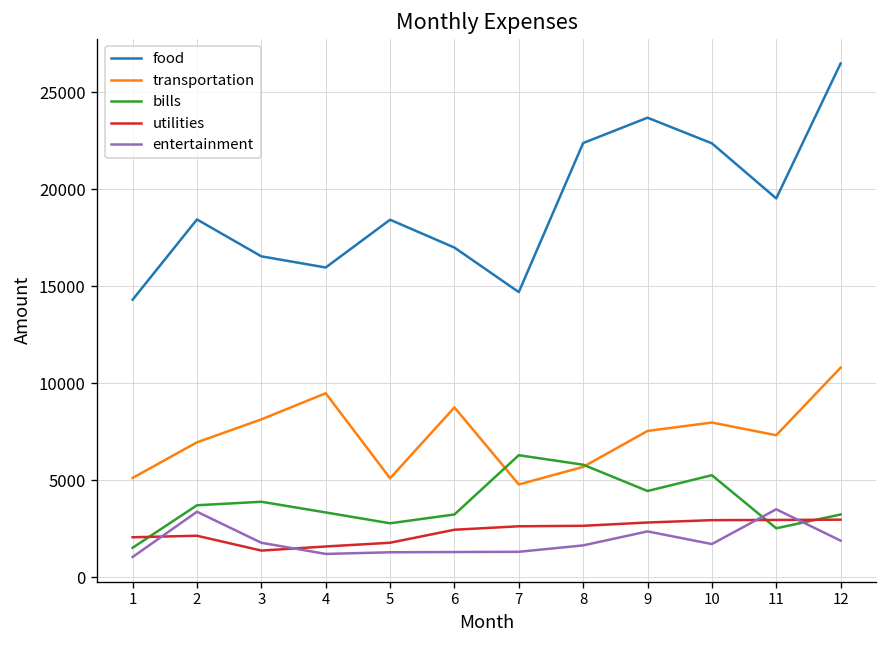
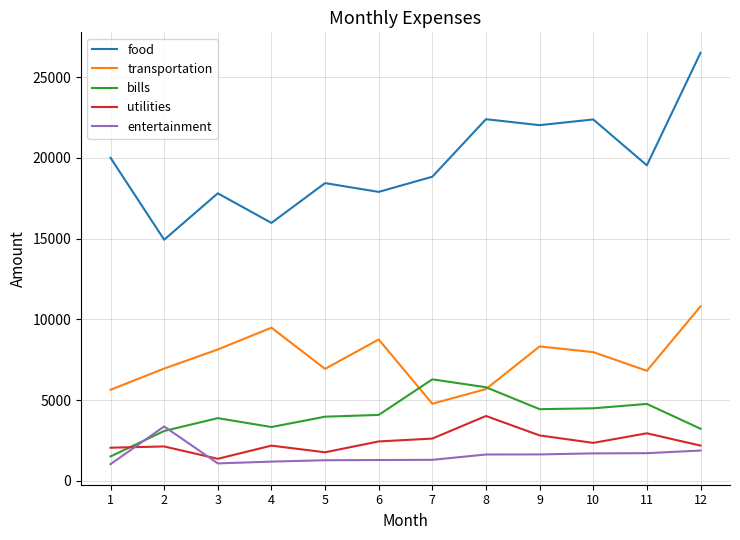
food, 1: 14300 -> 20000
transportation, 1: 5100 -> 5600
food, 2: 18400 -> 14900
bills, 2: 3700 -> 3100
food, 3: 16500 -> 17800
entertainment, 3: 1800 -> 1100
utilities, 4: 1600 -> 2200
transportation, 5: 5100 -> 6900
bills, 5: 2800 -> 4000
food, 6: 17000 -> 17900
bills, 6: 3200 -> 4100
food, 7: 14700 -> 18800
utilities, 8: 2600 -> 4000
food, 9: 23700 -> 22000
transportation, 9: 7500 -> 8300
entertainment, 9: 2400 -> 1600
bills, 10: 5300 -> 4500
utilities, 10: 2900 -> 2400
transportation, 11: 7300 -> 6800
bills, 11: 2500 -> 4800
entertainment, 11: 3500 -> 1700
utilities, 12: 3000 -> 2200
